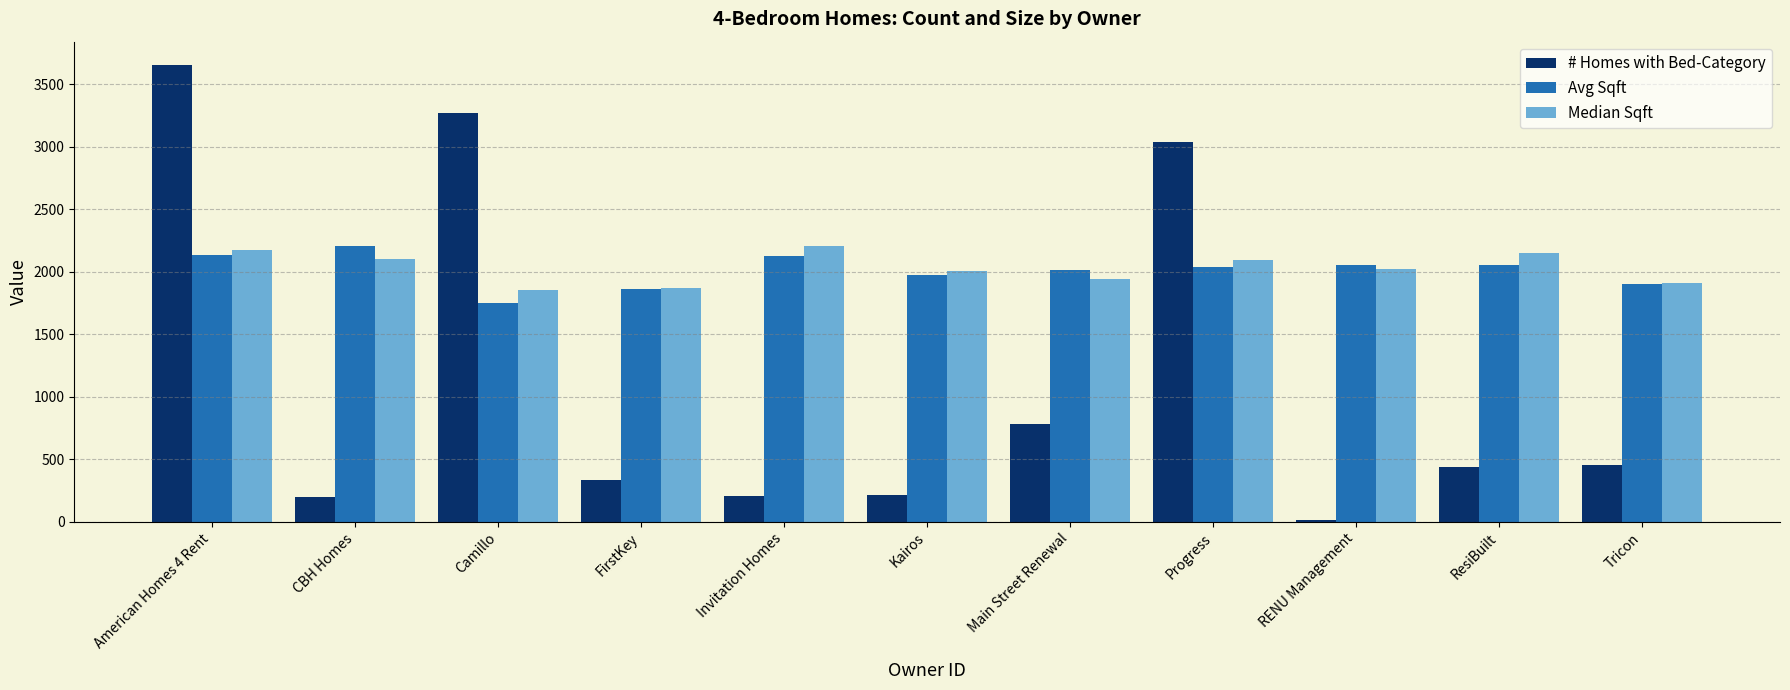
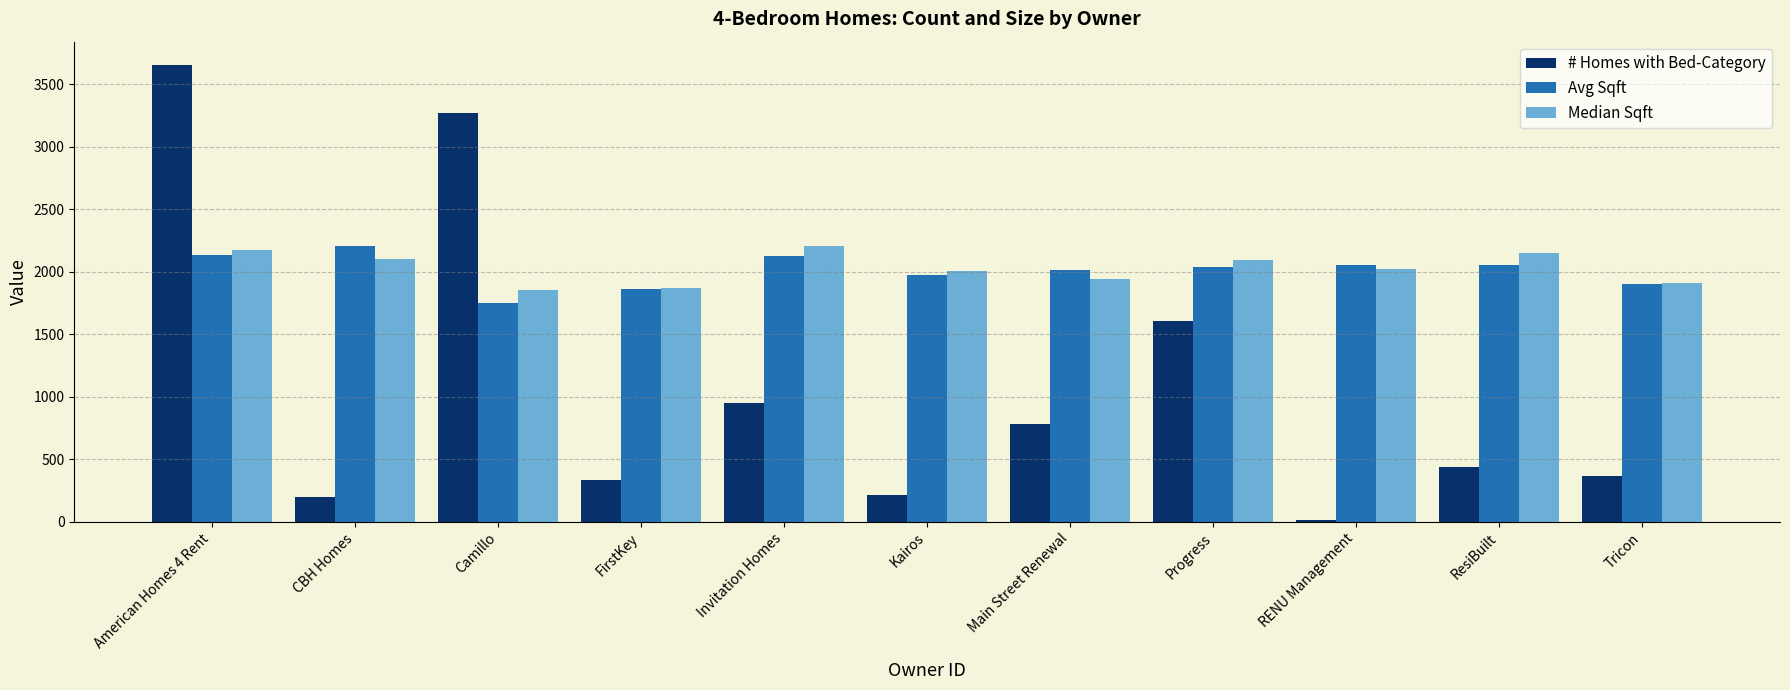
# Homes with Bed-Category, Invitation Homes: 210 -> 950
# Homes with Bed-Category, Progress: 3040 -> 1600
# Homes with Bed-Category, Tricon: 450 -> 370
